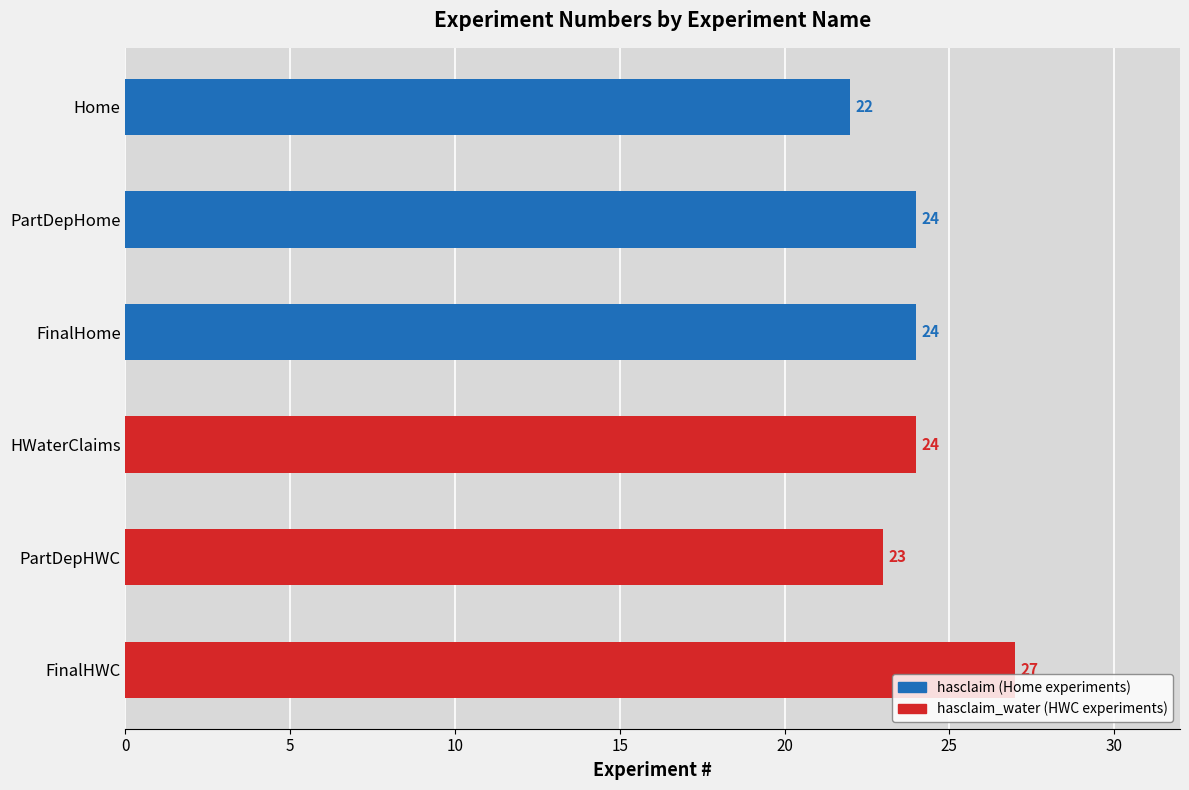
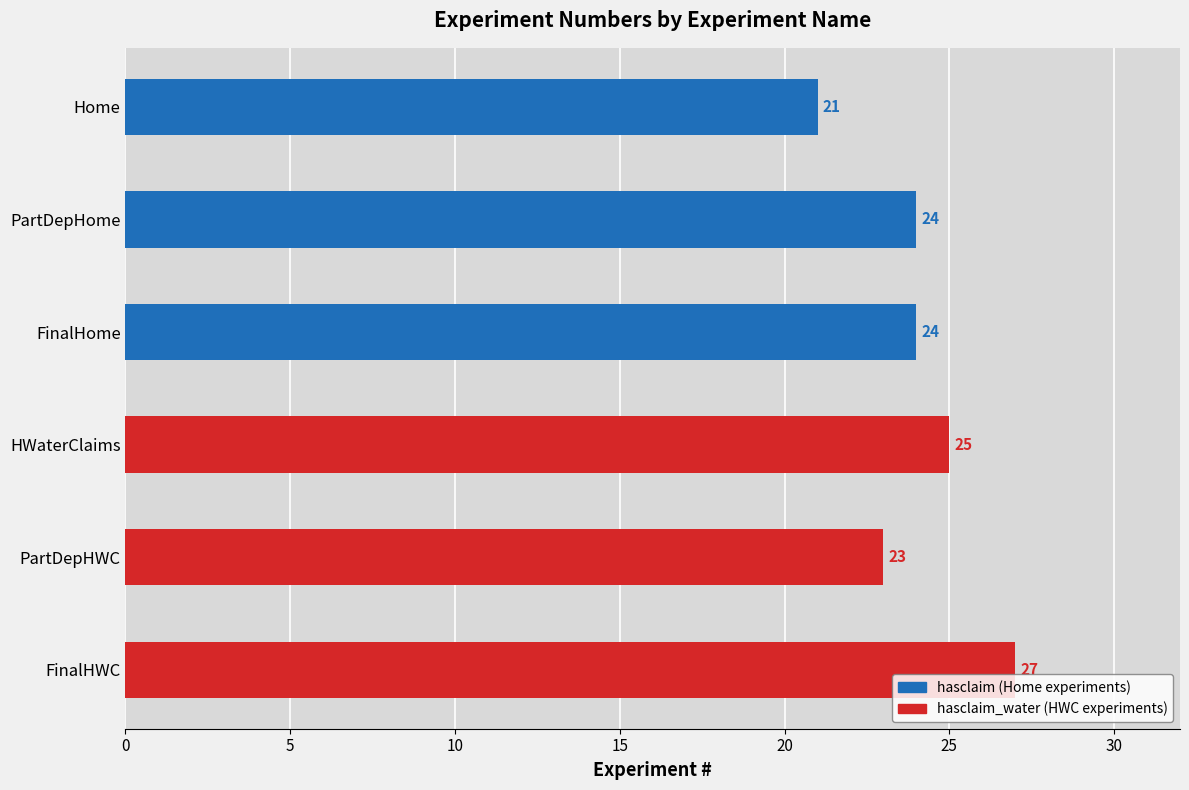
Home: 22 -> 21
HWaterClaims: 24 -> 25
